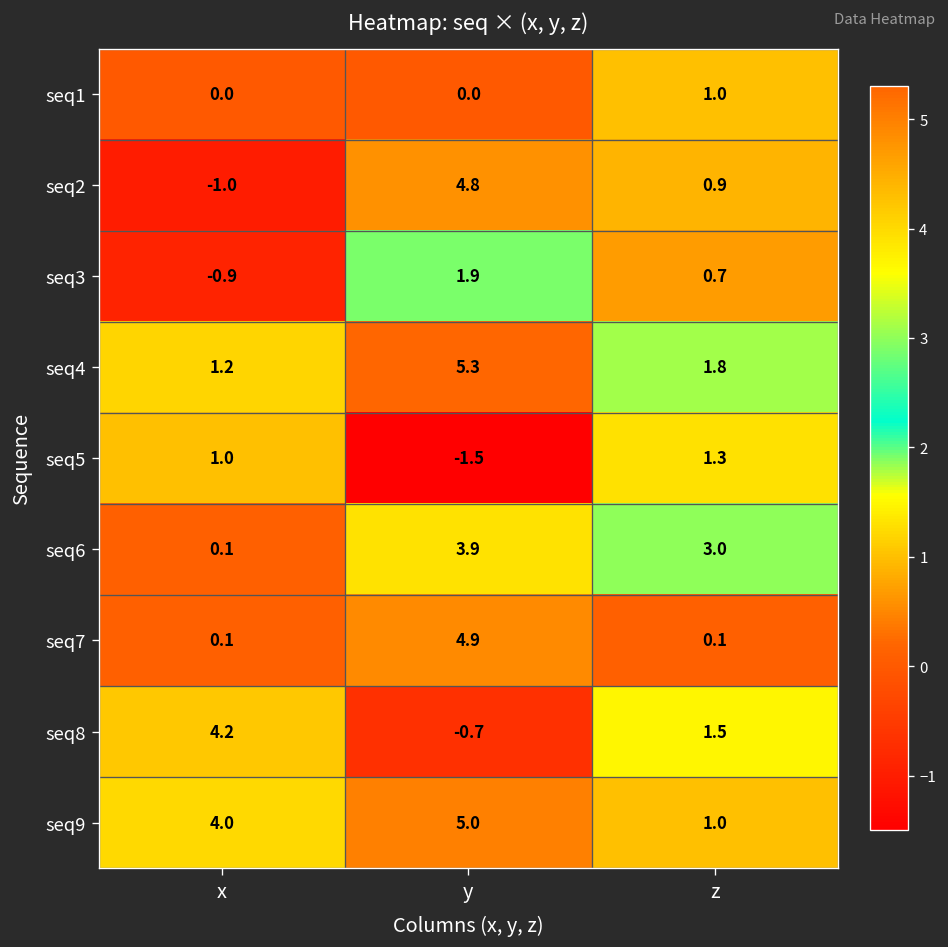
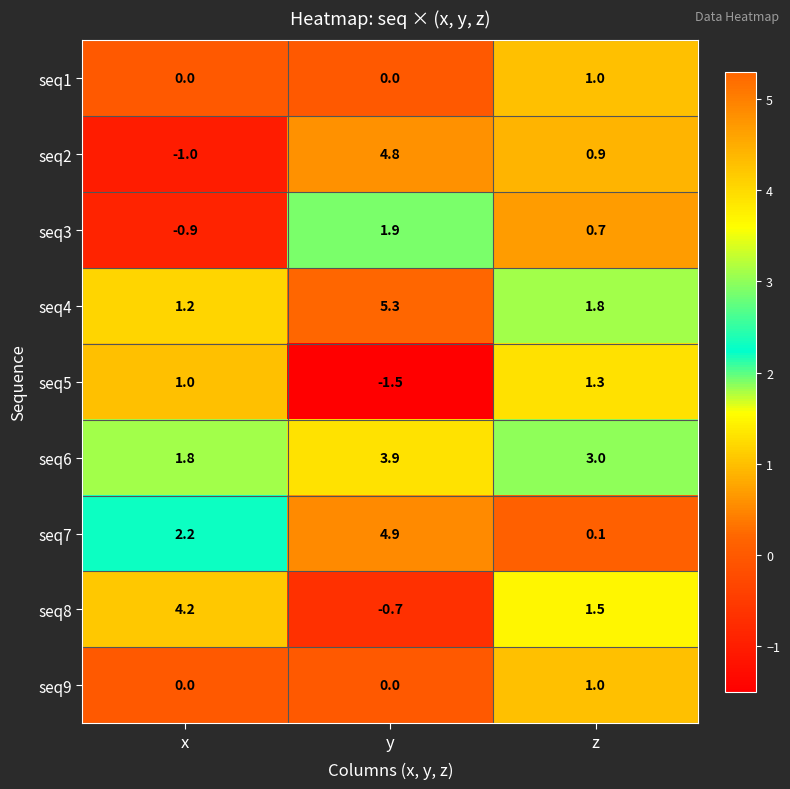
seq6, x: 0.1 -> 1.8
seq7, x: 0.1 -> 2.2
seq9, x: 4.0 -> 0.0
seq9, y: 5.0 -> 0.0
